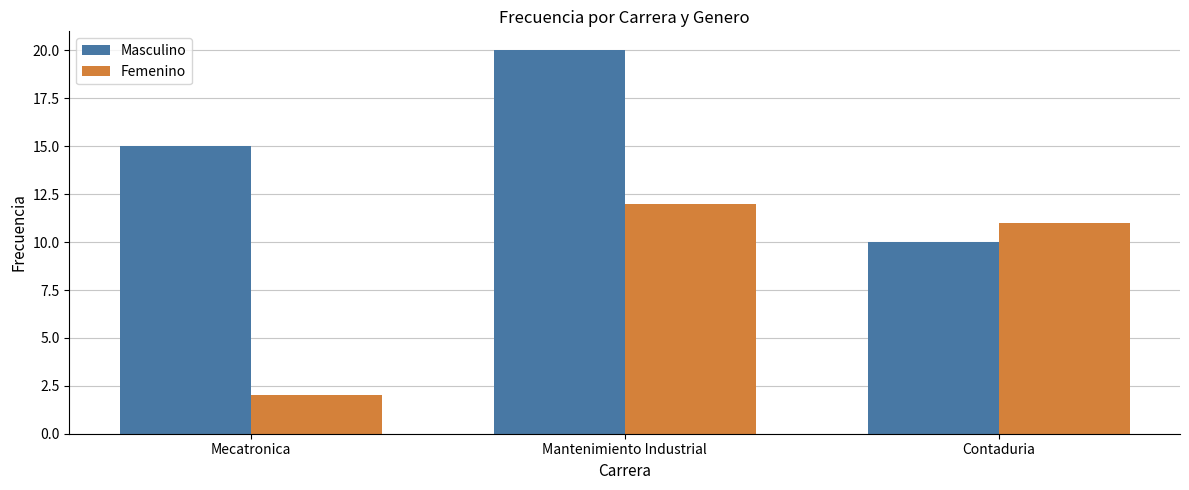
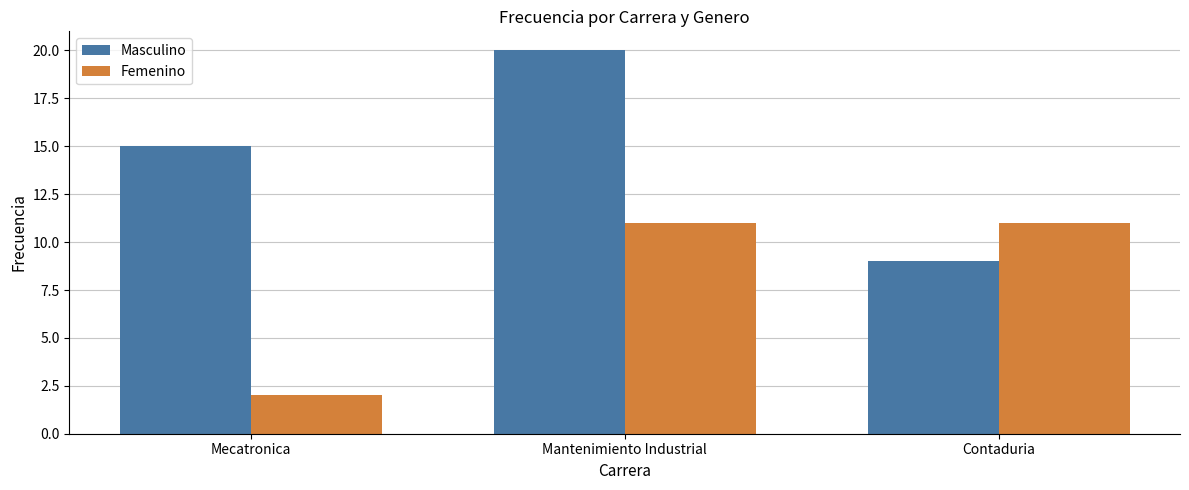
Femenino, Mantenimiento Industrial: 12 -> 11
Masculino, Contaduria: 10 -> 9
